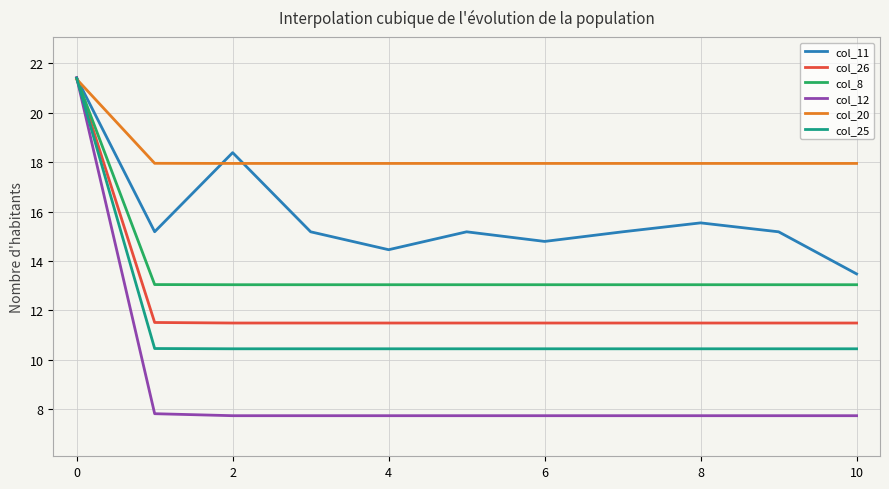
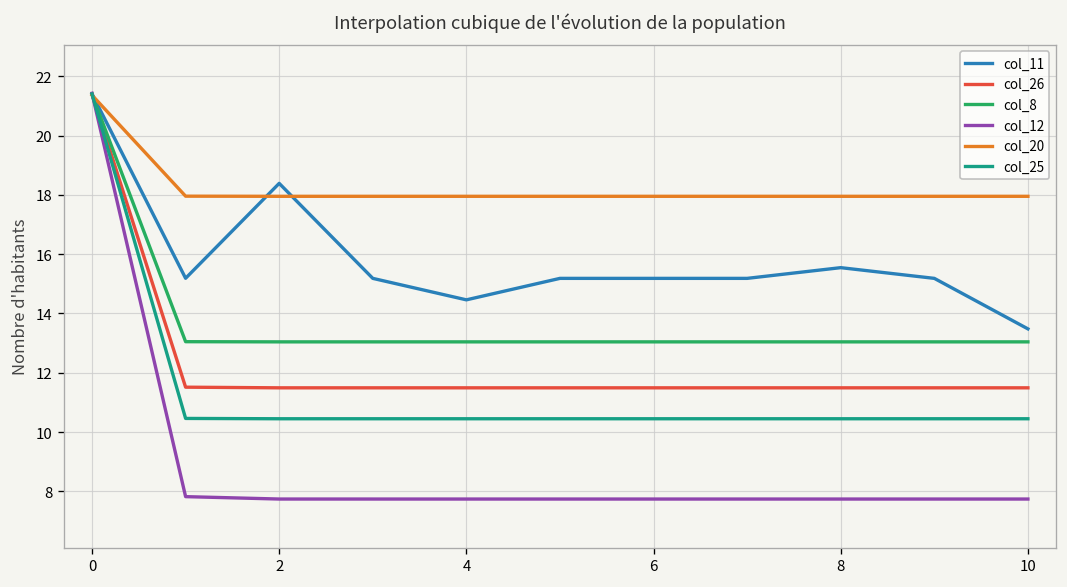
col_11, 6: 14.8 -> 15.2
